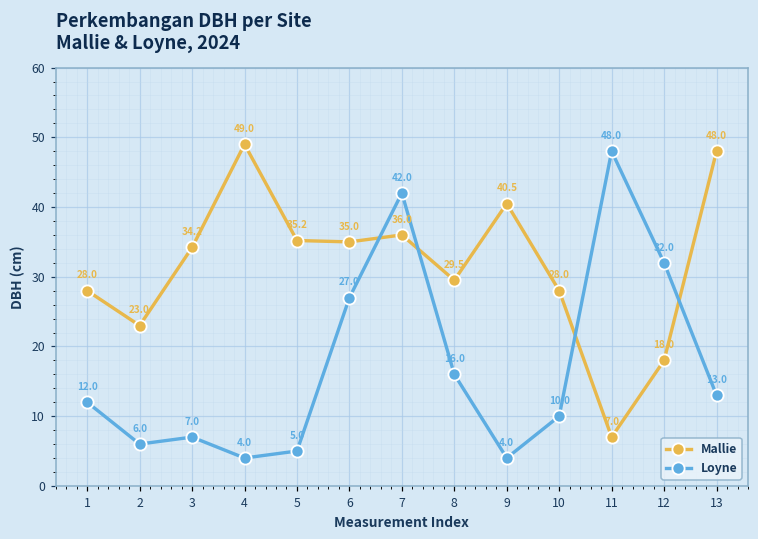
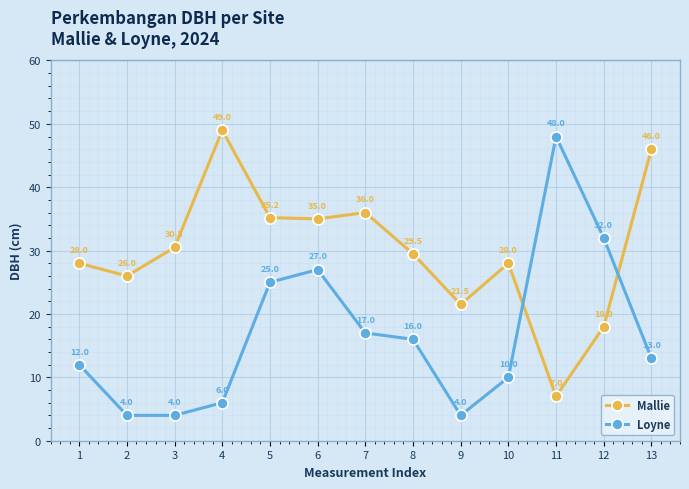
Mallie, 2: 23.0 -> 26.0
Loyne, 2: 6.0 -> 4.0
Mallie, 3: 34.2 -> 30.5
Loyne, 3: 7.0 -> 4.0
Loyne, 4: 4.0 -> 6.0
Loyne, 5: 5.0 -> 25.0
Loyne, 7: 42.0 -> 17.0
Mallie, 9: 40.5 -> 21.5
Mallie, 13: 48.0 -> 46.0
